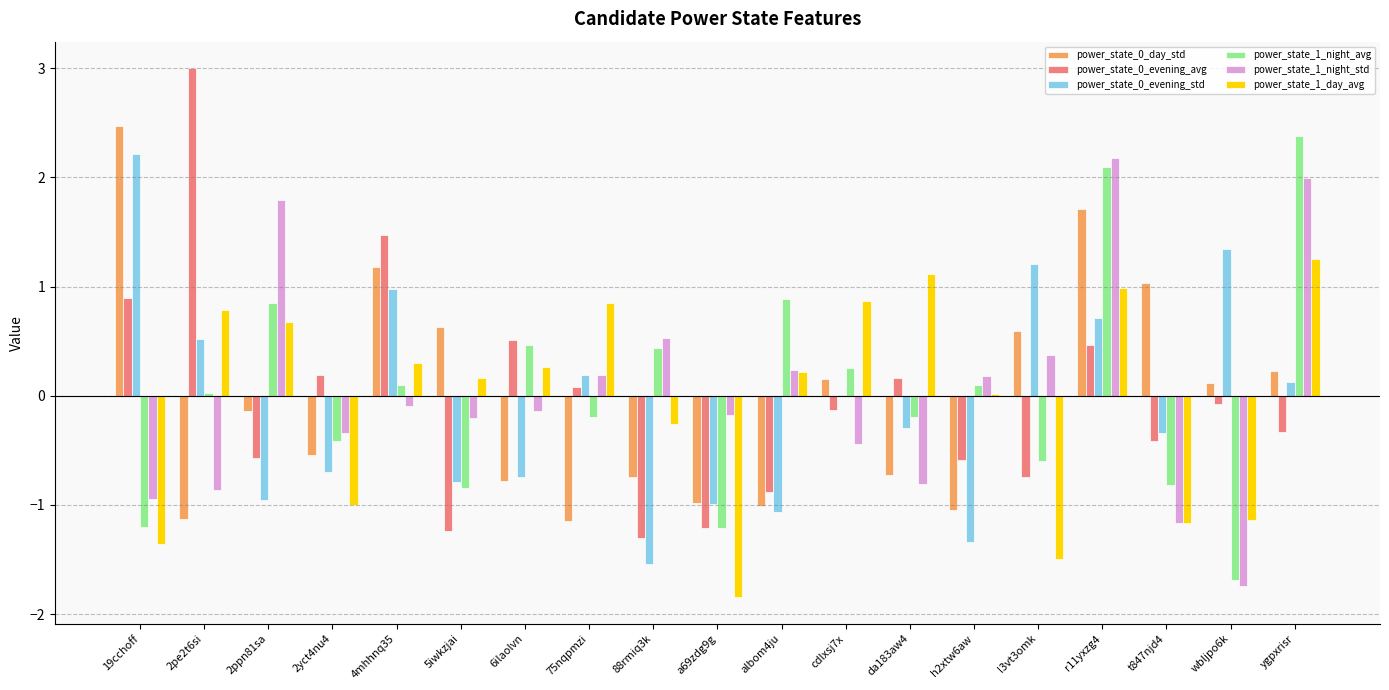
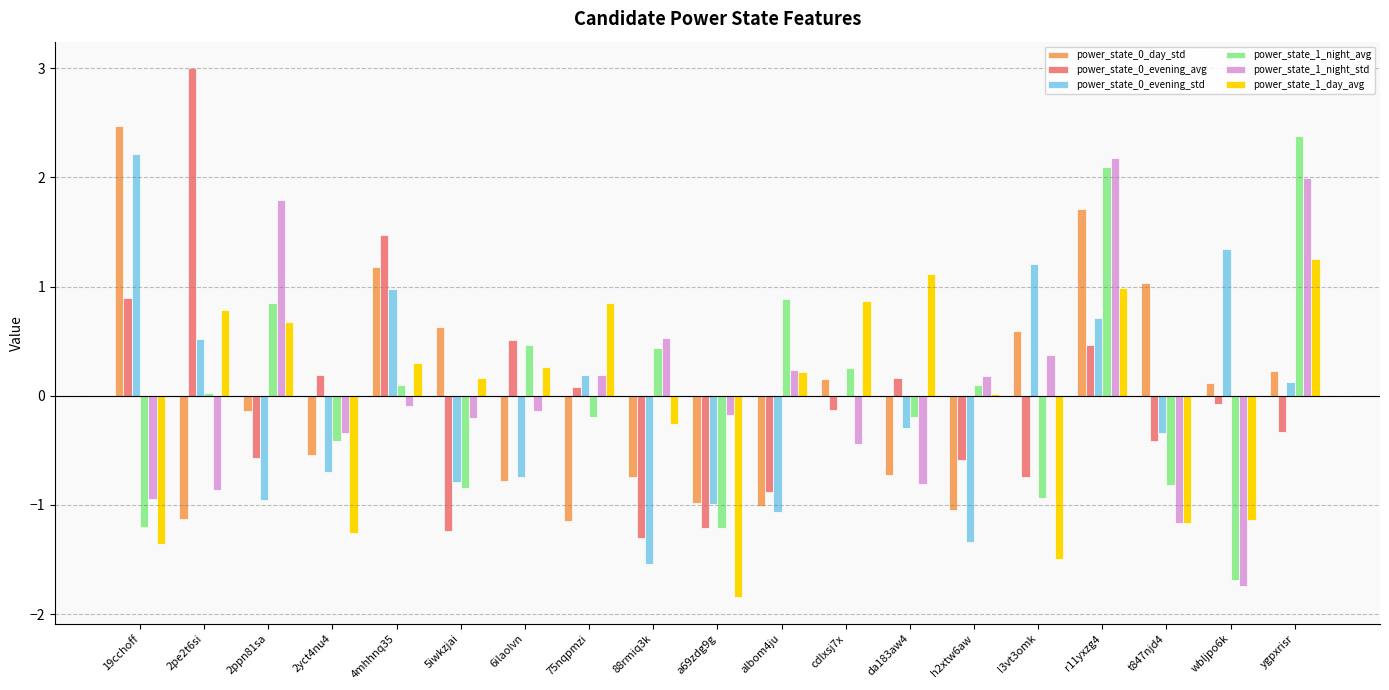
power_state_1_day_avg, 2yct4nu4: -1.00 -> -1.26
power_state_1_night_avg, l3vt3omk: -0.60 -> -0.94
